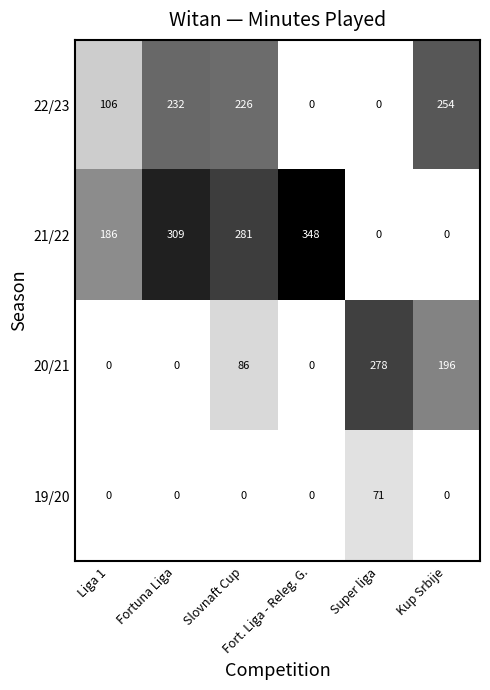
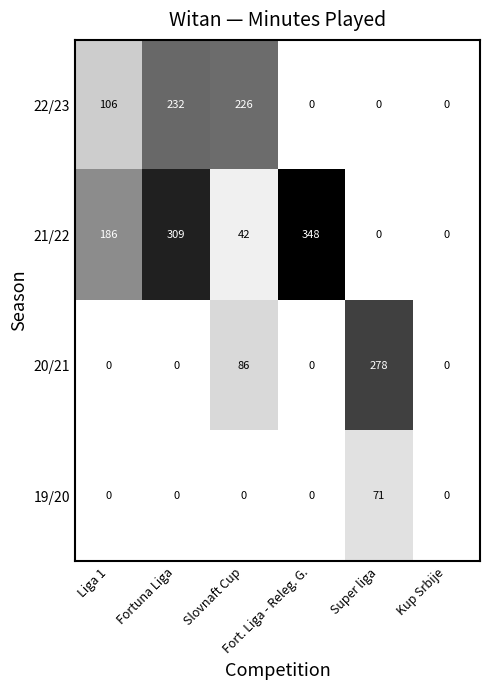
22/23, Kup Srbije: 254 -> 0
21/22, Slovnaft Cup: 281 -> 42
20/21, Kup Srbije: 196 -> 0
